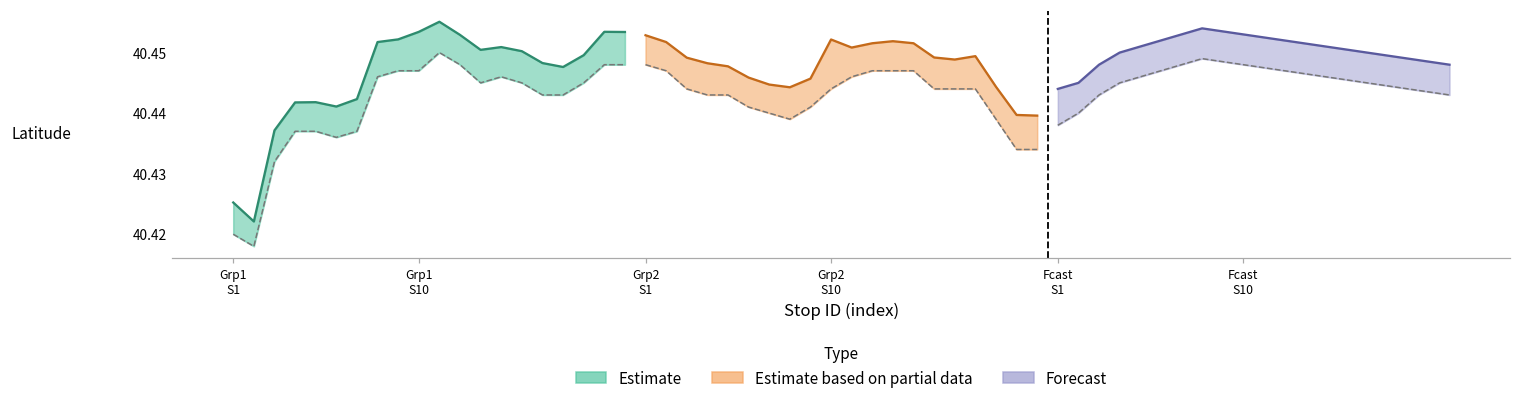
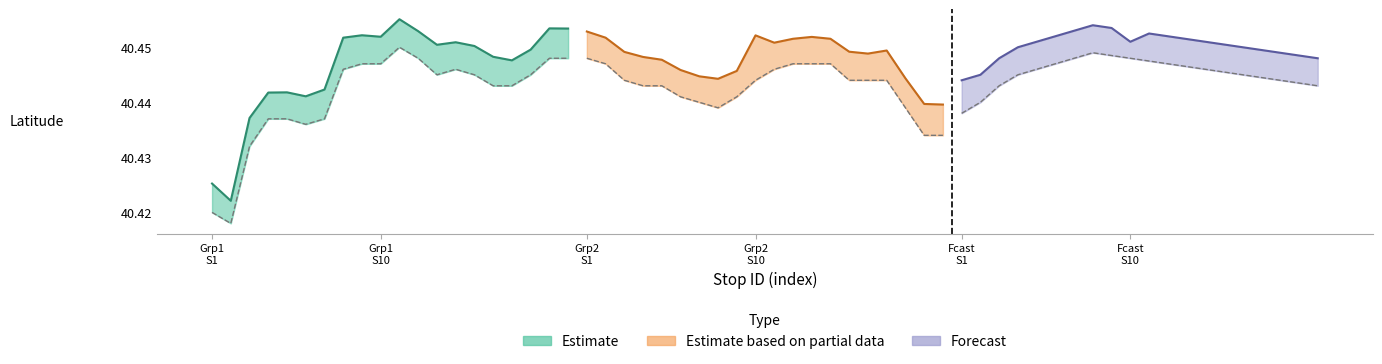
Estimate, Grp1 S10: 40.453 -> 40.452
Forecast, Fcast S10: 40.453 -> 40.451
